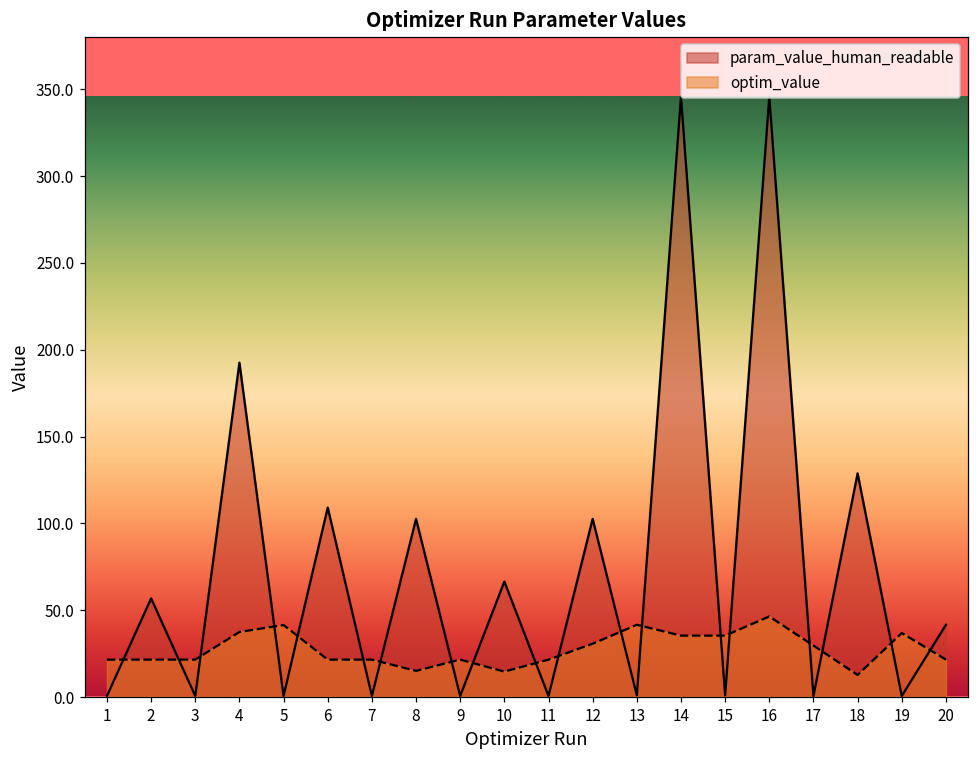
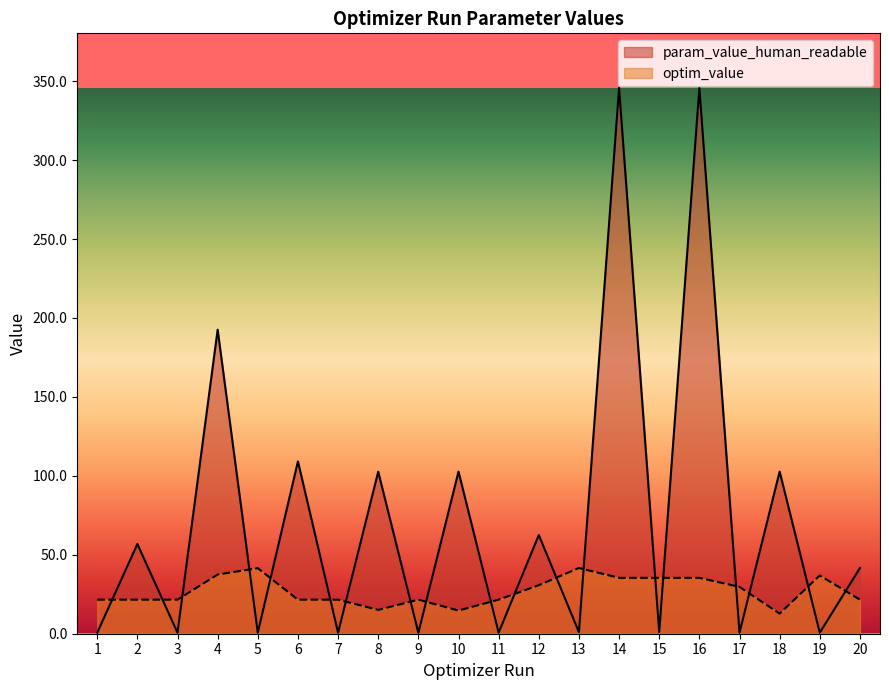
param_value_human_readable, 10: 67 -> 103
param_value_human_readable, 12: 103 -> 63
optim_value, 16: 46 -> 35
param_value_human_readable, 18: 129 -> 103
